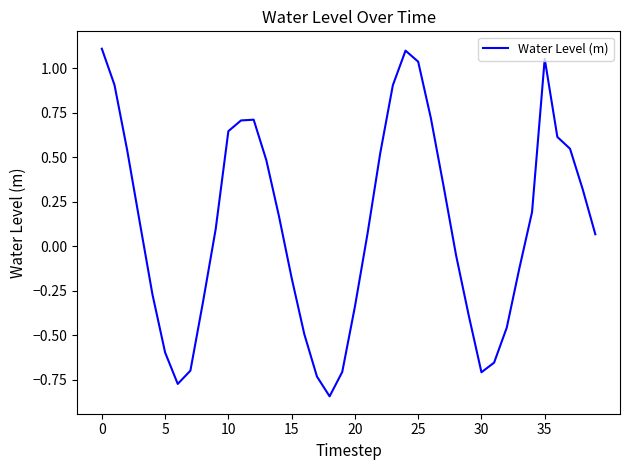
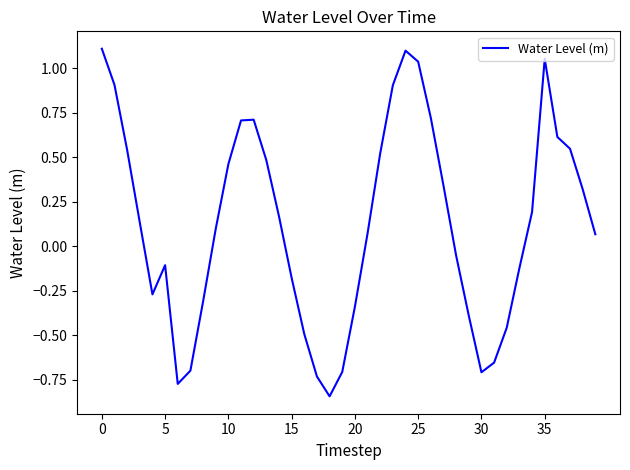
5: -0.60 -> -0.11
10: 0.65 -> 0.46
